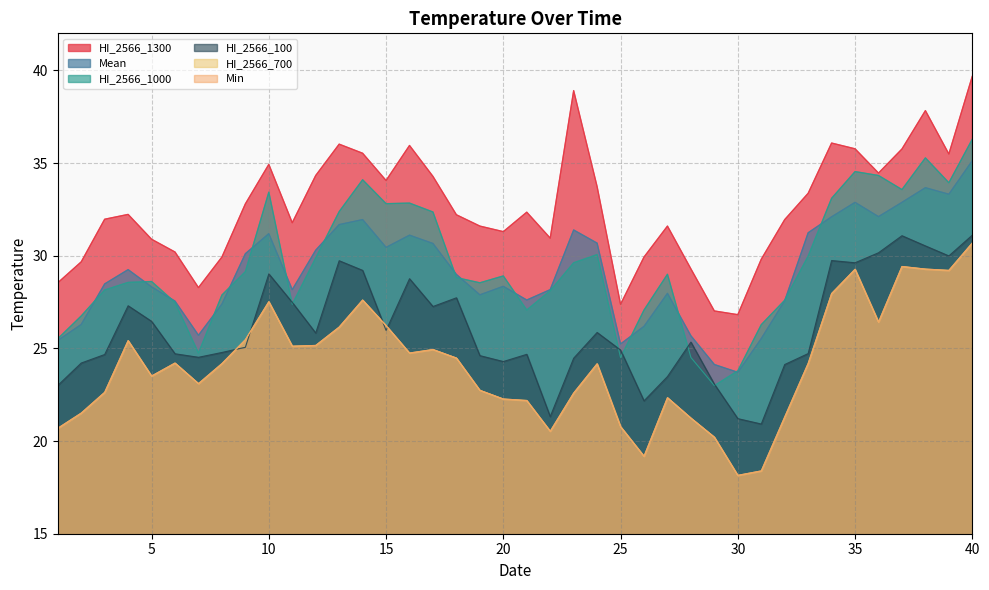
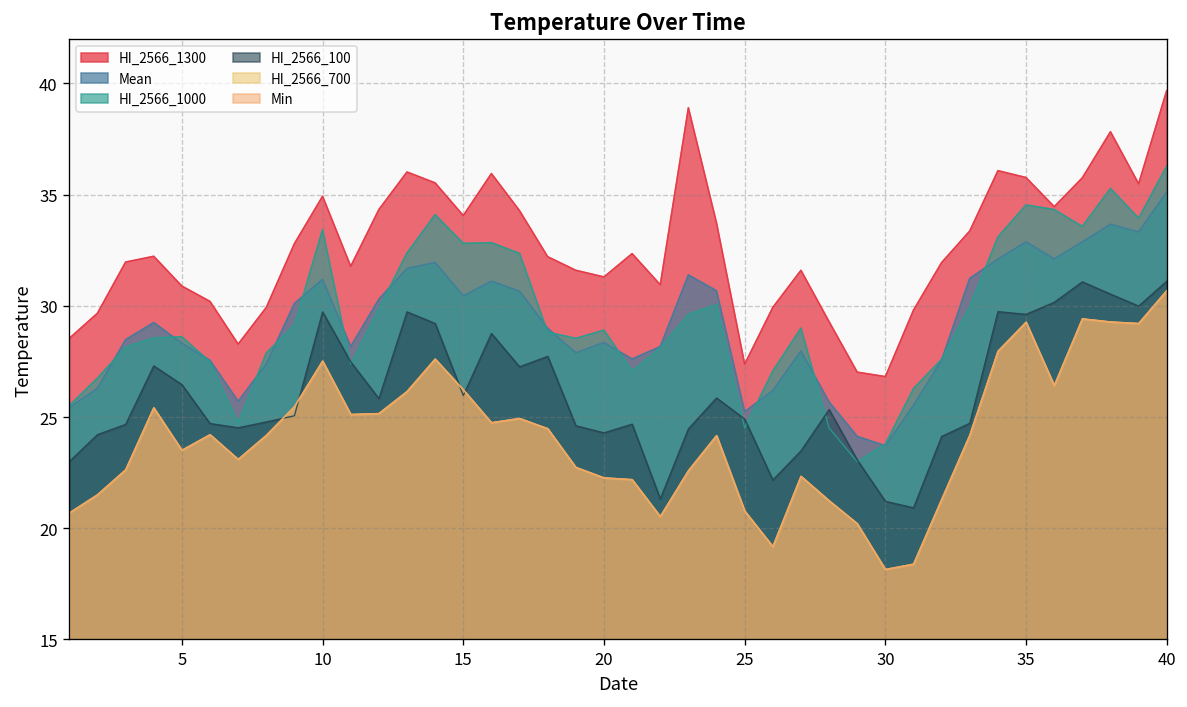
HI_2566_100, 10: 29.0 -> 29.7
